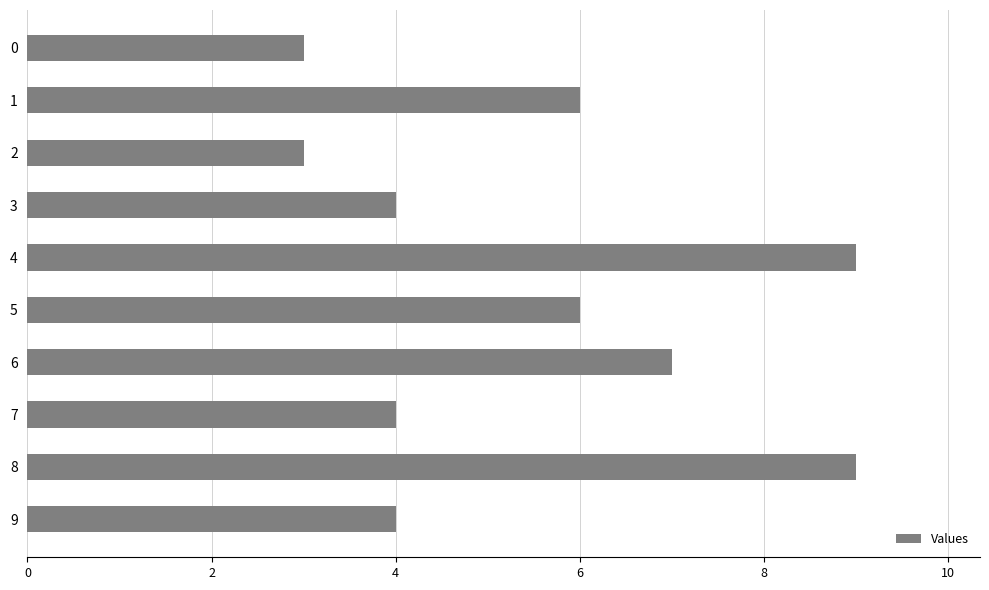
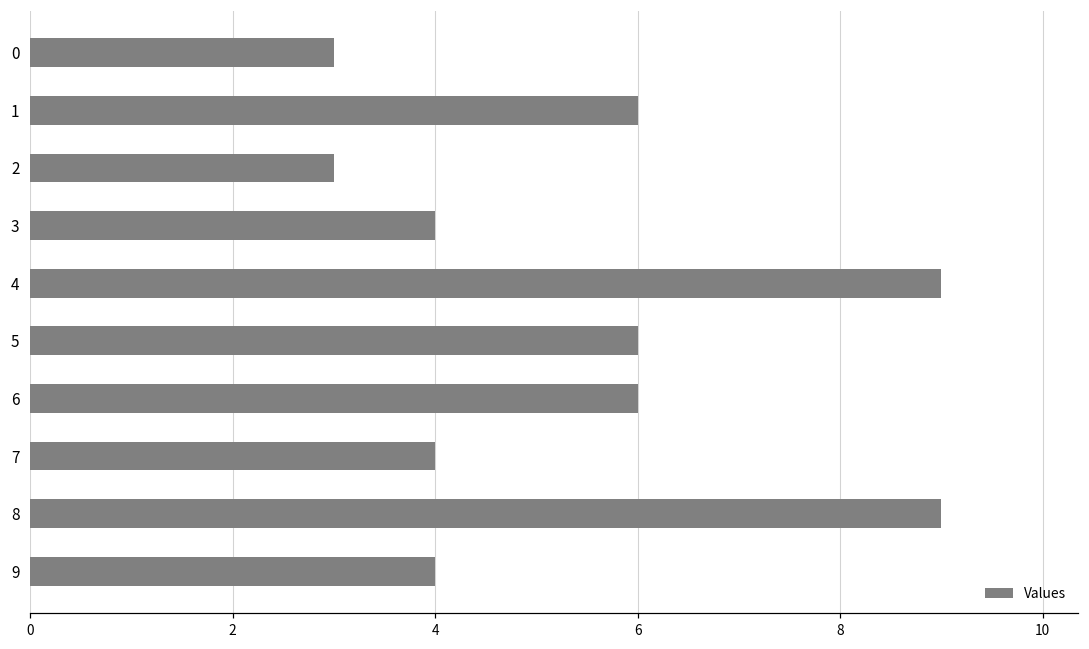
6: 7 -> 6
